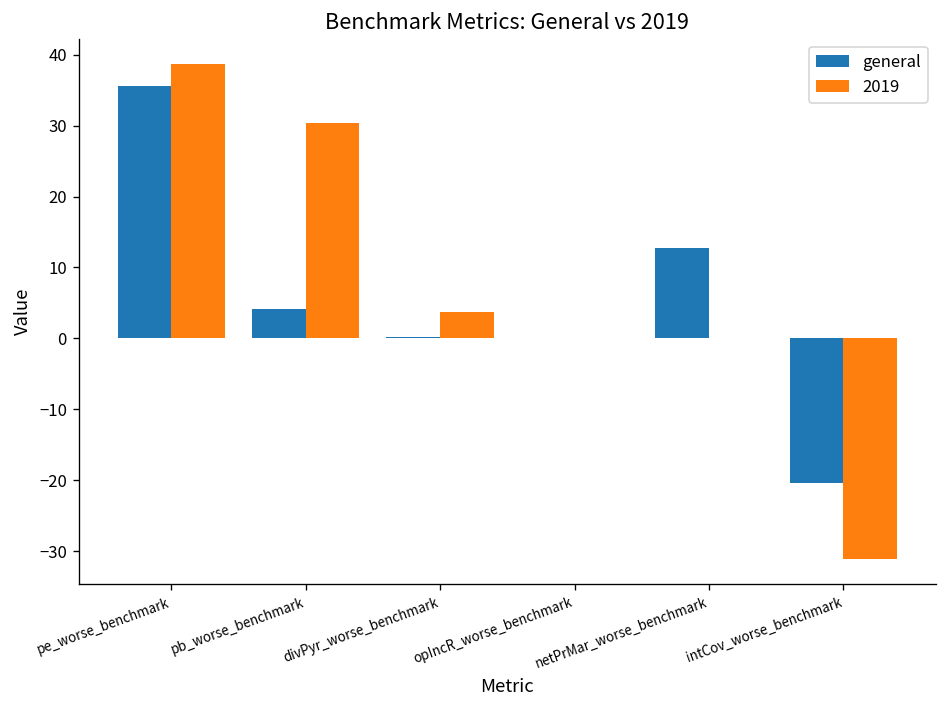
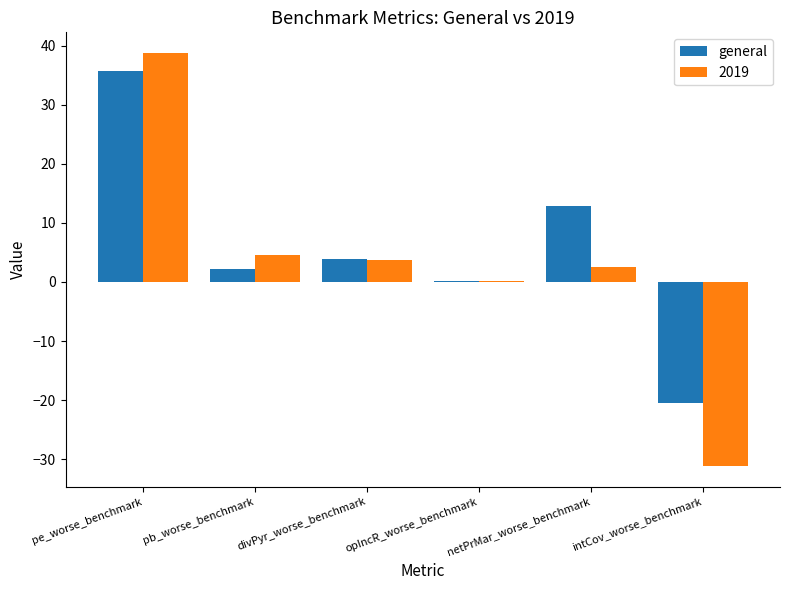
general, pb_worse_benchmark: 4 -> 2
2019, pb_worse_benchmark: 30 -> 5
general, divPyr_worse_benchmark: 0 -> 4
2019, netPrMar_worse_benchmark: 0 -> 3
